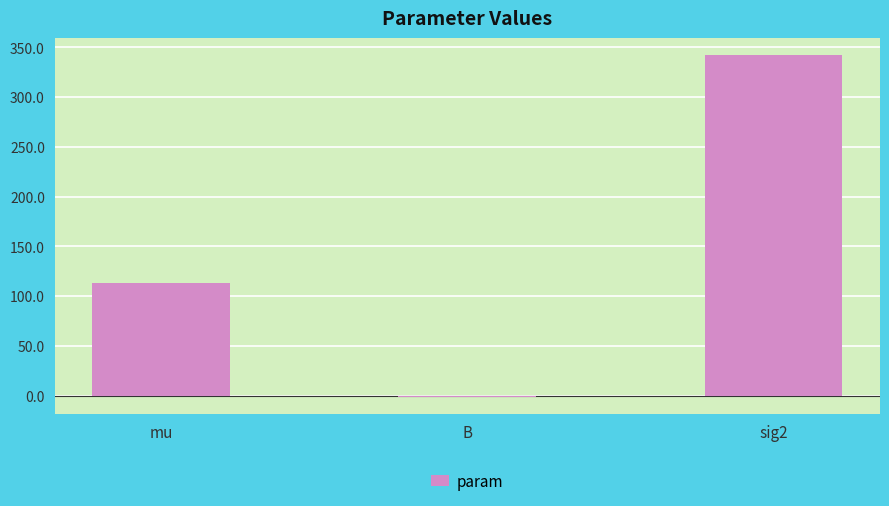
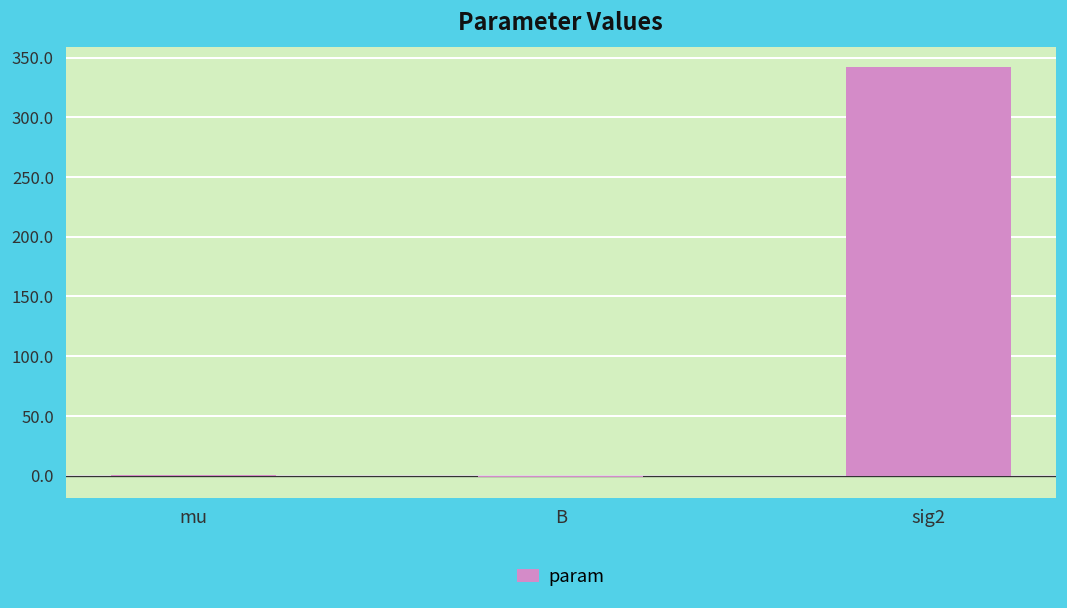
mu: 110 -> 0
